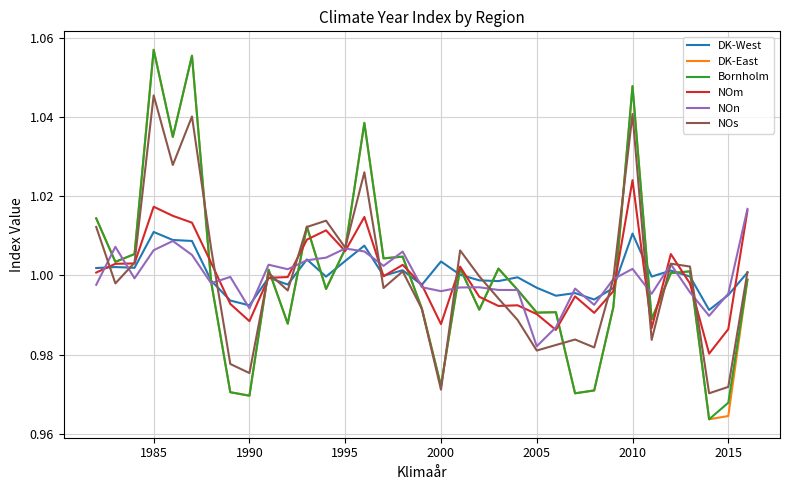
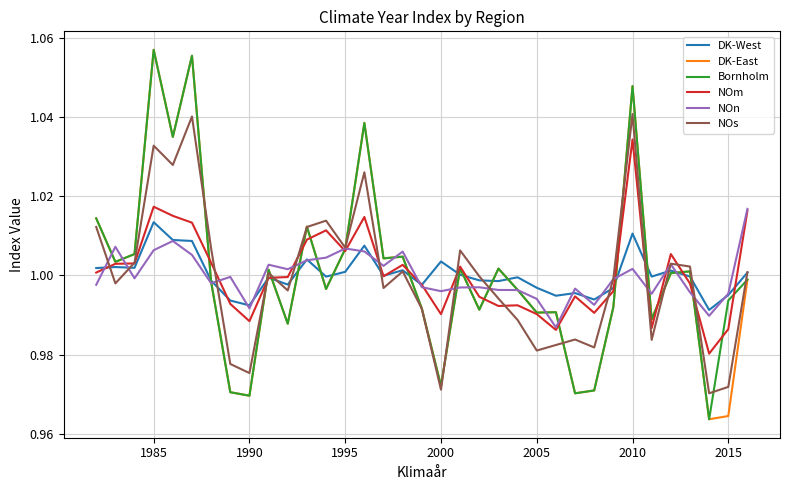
DK-West, 1985: 1.011 -> 1.013
NOs, 1985: 1.046 -> 1.033
DK-West, 1995: 1.004 -> 1.001
NOm, 2000: 0.988 -> 0.990
NOn, 2005: 0.982 -> 0.994
NOm, 2010: 1.024 -> 1.034
Bornholm, 2015: 0.968 -> 0.994
